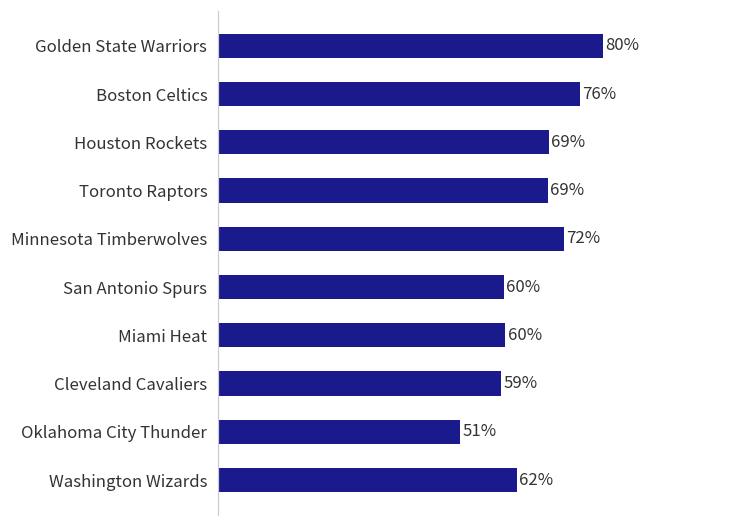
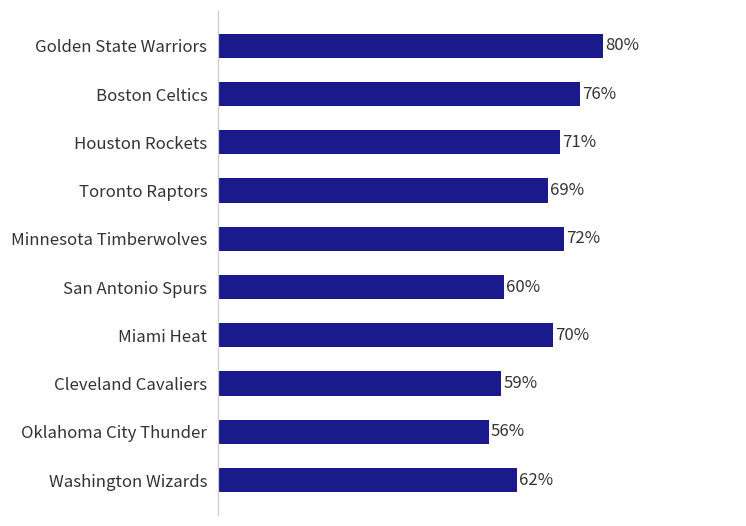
Houston Rockets: 69% -> 71%
Miami Heat: 60% -> 70%
Oklahoma City Thunder: 51% -> 56%
